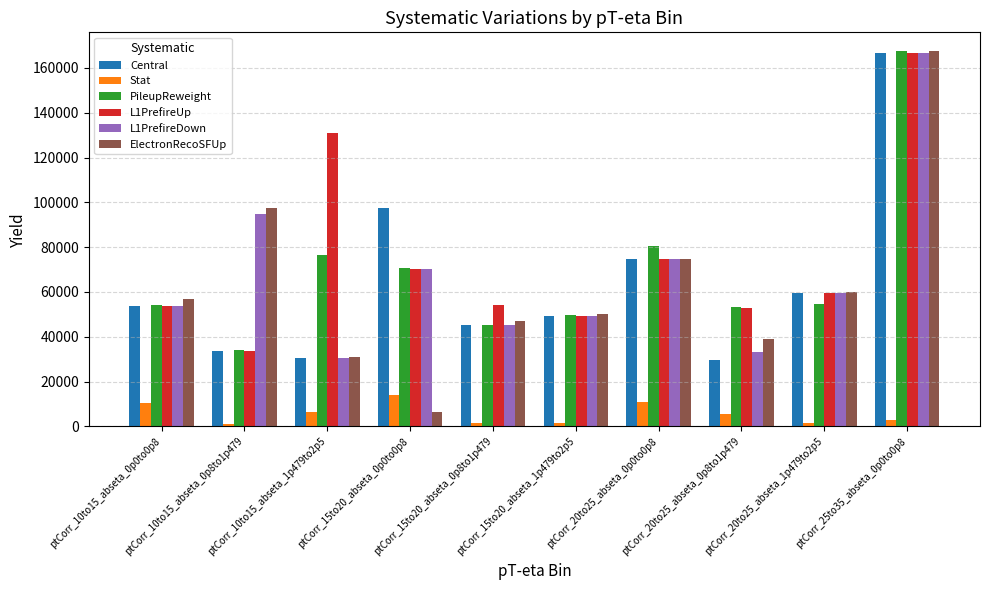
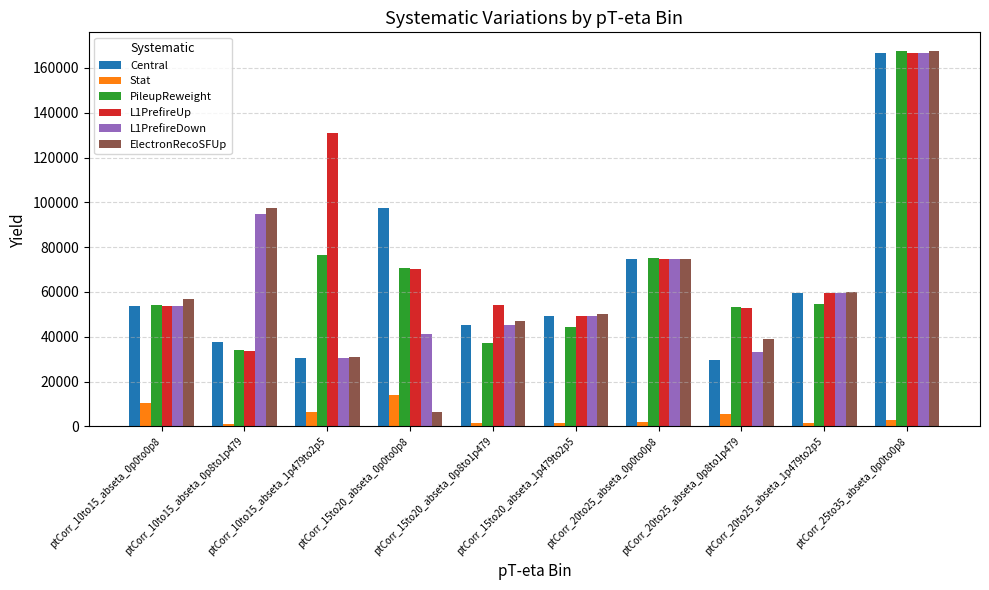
Central, ptCorr_10to15_abseta_0p8to1p479: 33000 -> 37000
L1PrefireDown, ptCorr_15to20_abseta_0p0to0p8: 70000 -> 41000
PileupReweight, ptCorr_15to20_abseta_0p8to1p479: 45000 -> 37000
PileupReweight, ptCorr_15to20_abseta_1p479to2p5: 49000 -> 44000
Stat, ptCorr_20to25_abseta_0p0to0p8: 11000 -> 2000
PileupReweight, ptCorr_20to25_abseta_0p0to0p8: 80000 -> 75000
